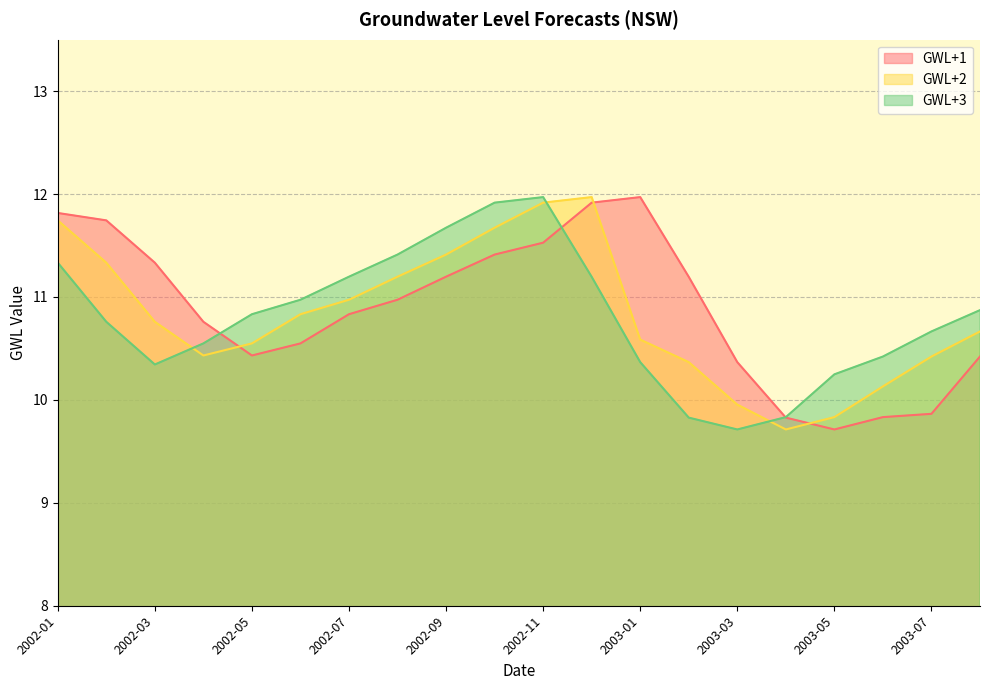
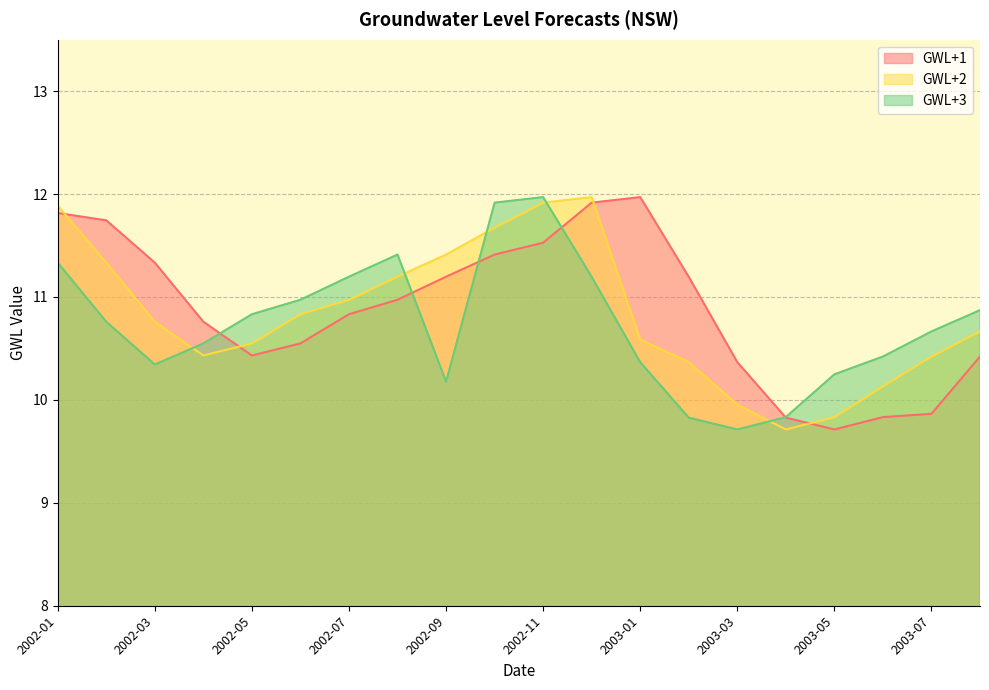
GWL+2, 2002-01: 11.74 -> 11.89
GWL+3, 2002-09: 11.67 -> 10.18
